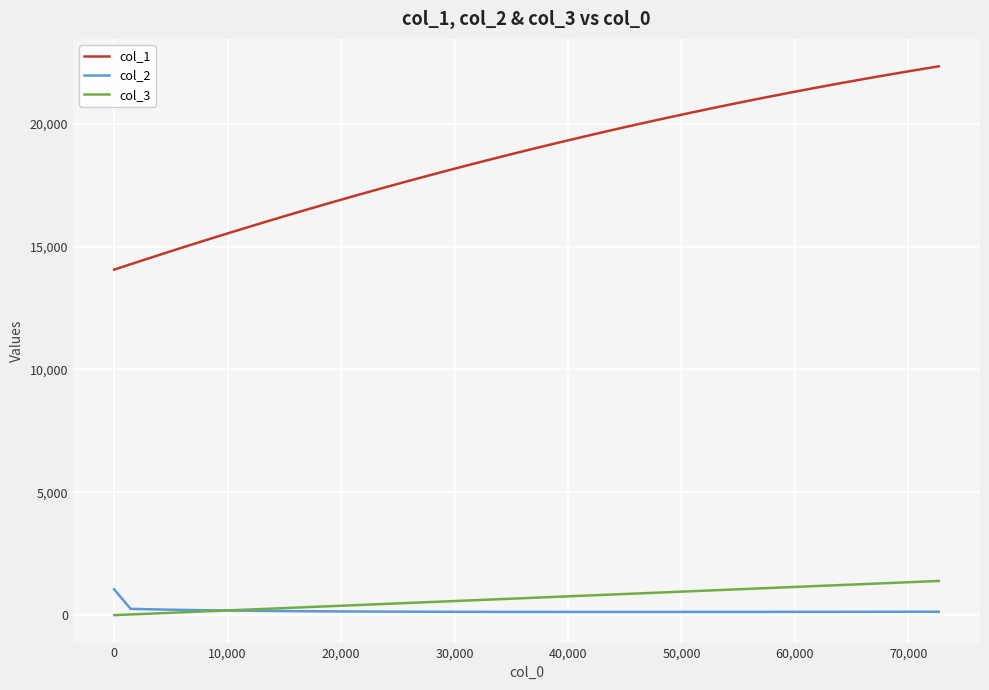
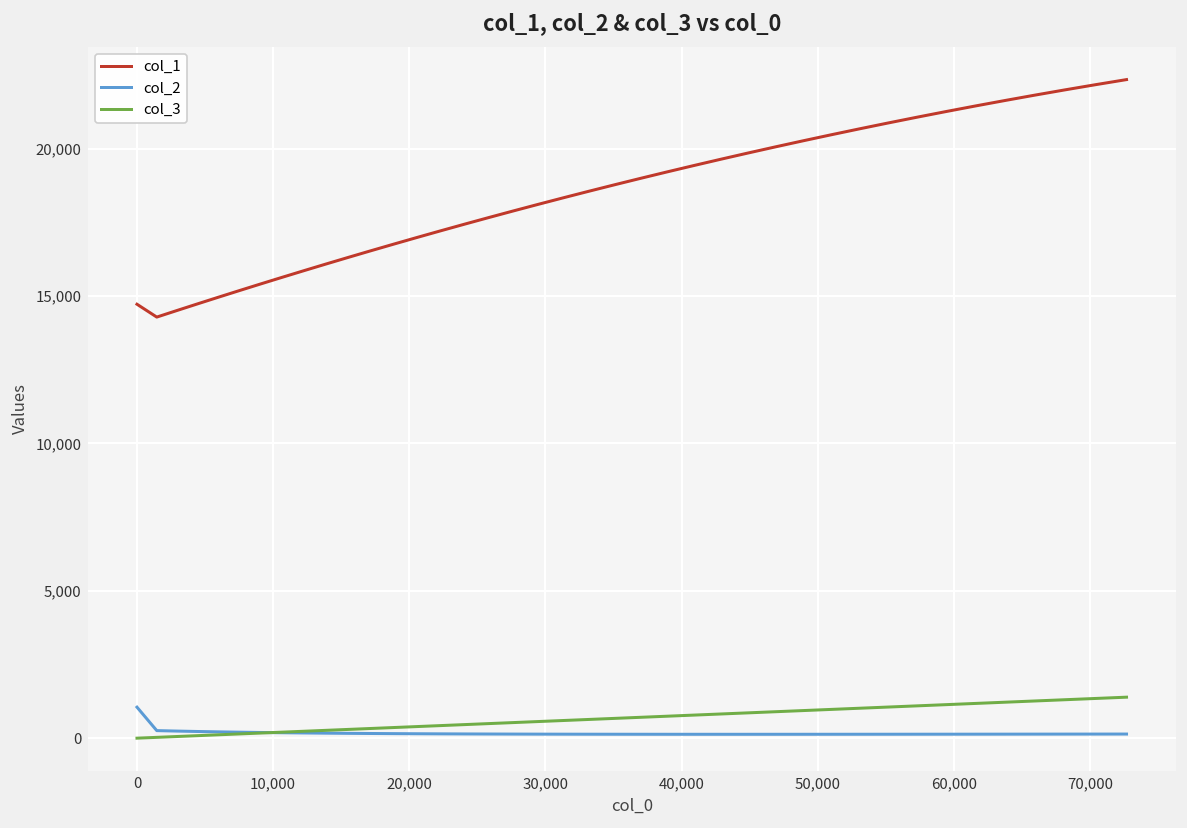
col_1, 0: 14,100 -> 14,700
